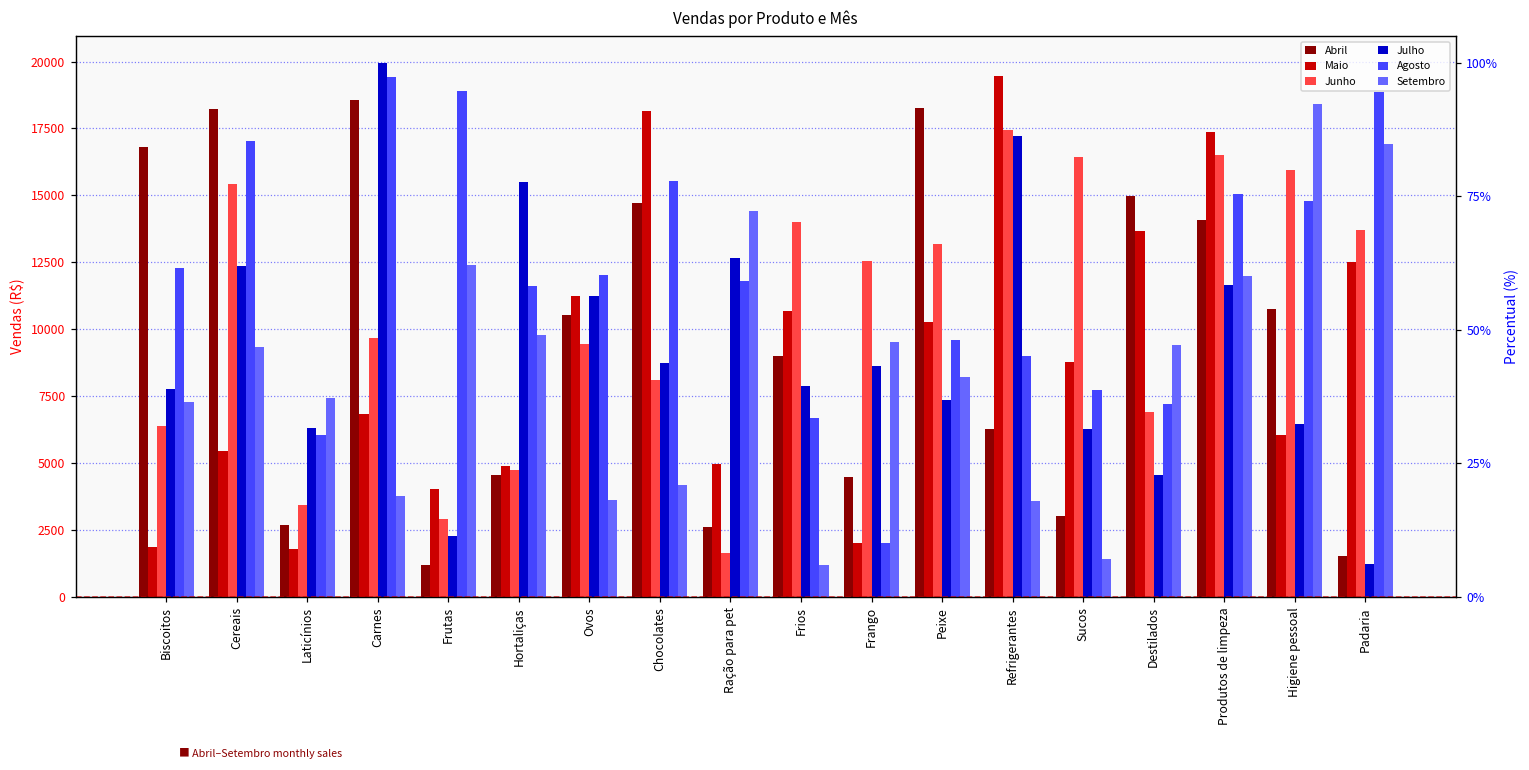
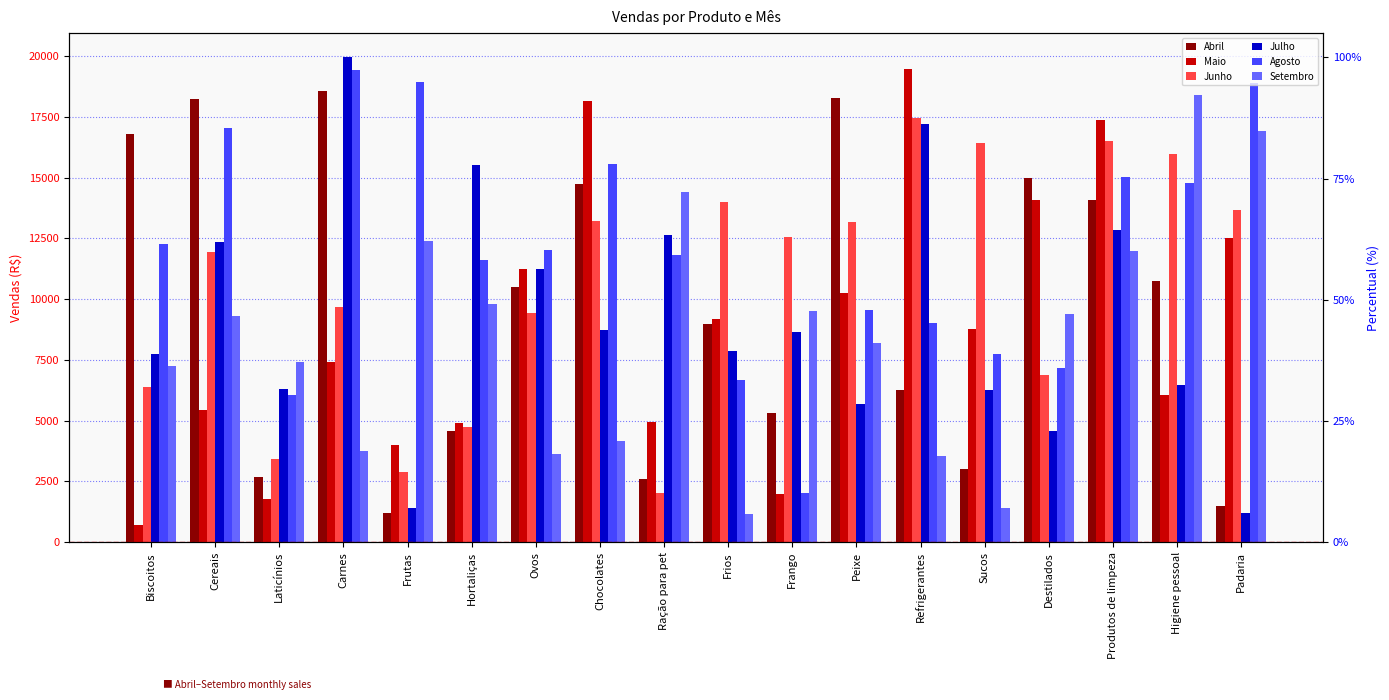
Maio, Biscoitos: 1900 -> 700
Junho, Cereais: 15400 -> 11900
Maio, Carnes: 6800 -> 7400
Julho, Frutas: 2300 -> 1400
Junho, Chocolates: 8100 -> 13200
Junho, Ração para pet: 1600 -> 2000
Maio, Frios: 10700 -> 9200
Abril, Frango: 4500 -> 5300
Julho, Peixe: 7300 -> 5700
Maio, Destilados: 13700 -> 14100
Julho, Produtos de limpeza: 11600 -> 12800
